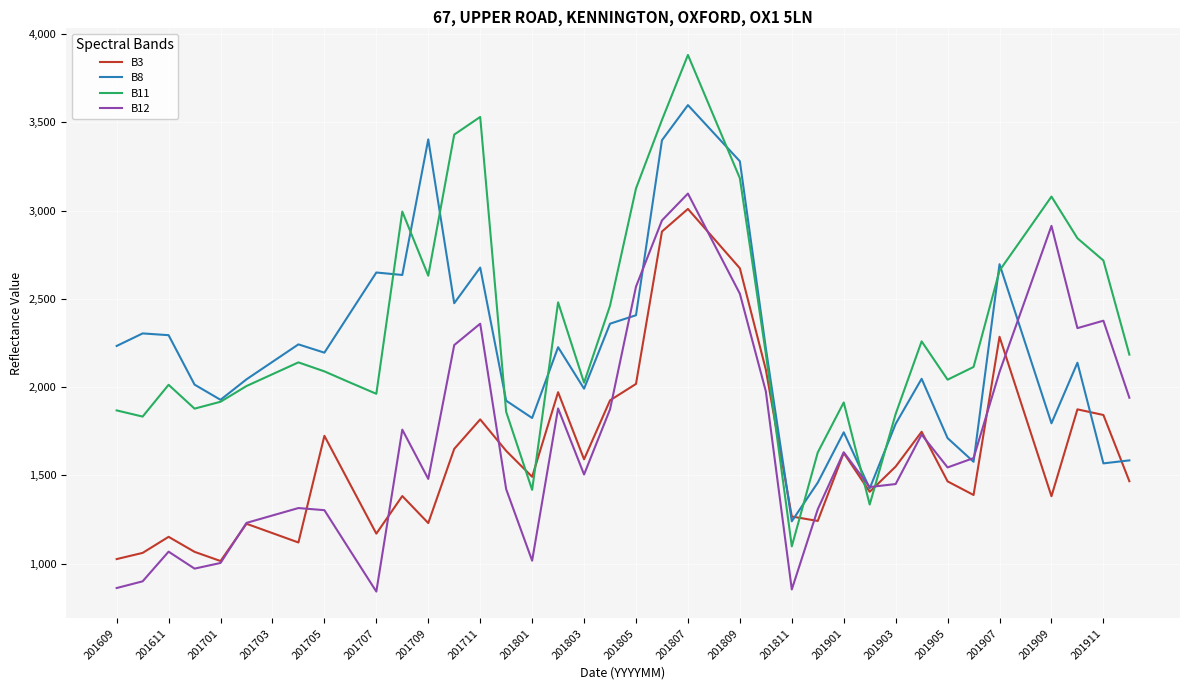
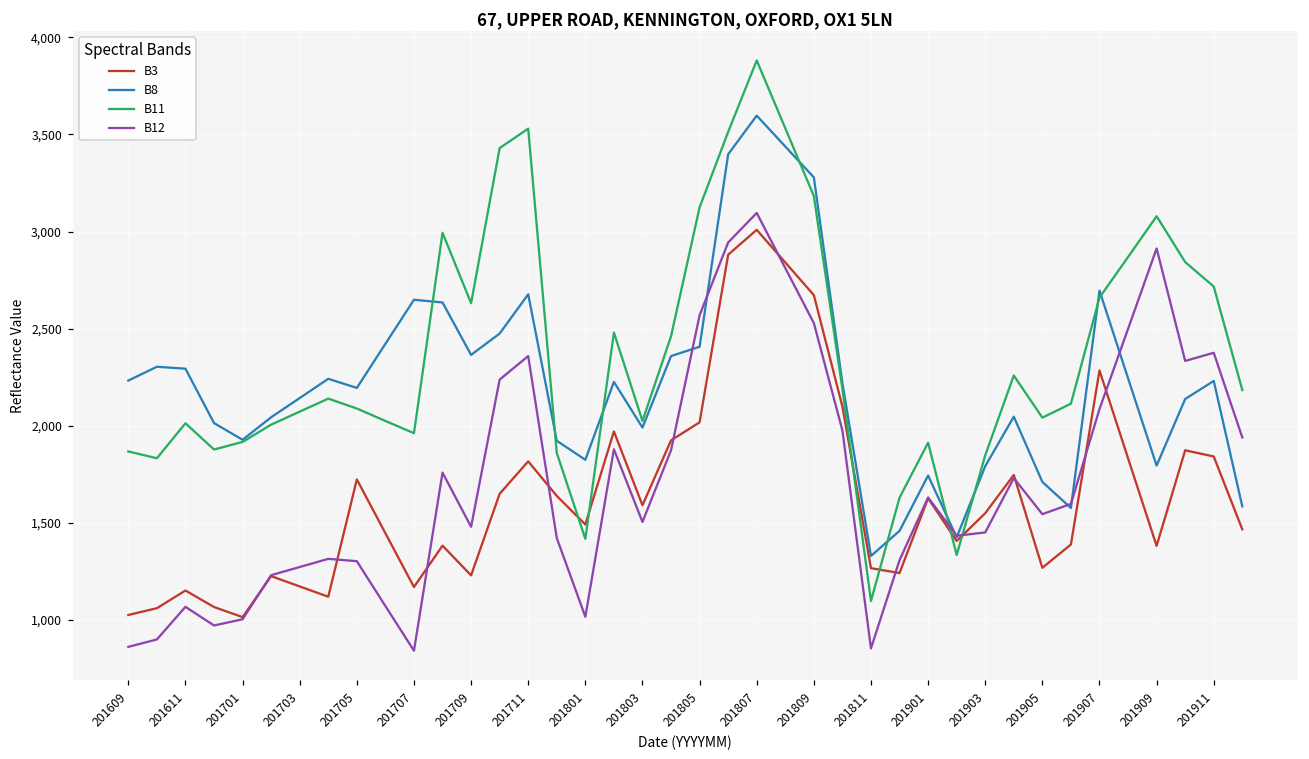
B8, 201709: 3,400 -> 2,370
B8, 201811: 1,240 -> 1,330
B3, 201905: 1,470 -> 1,270
B8, 201911: 1,570 -> 2,230
